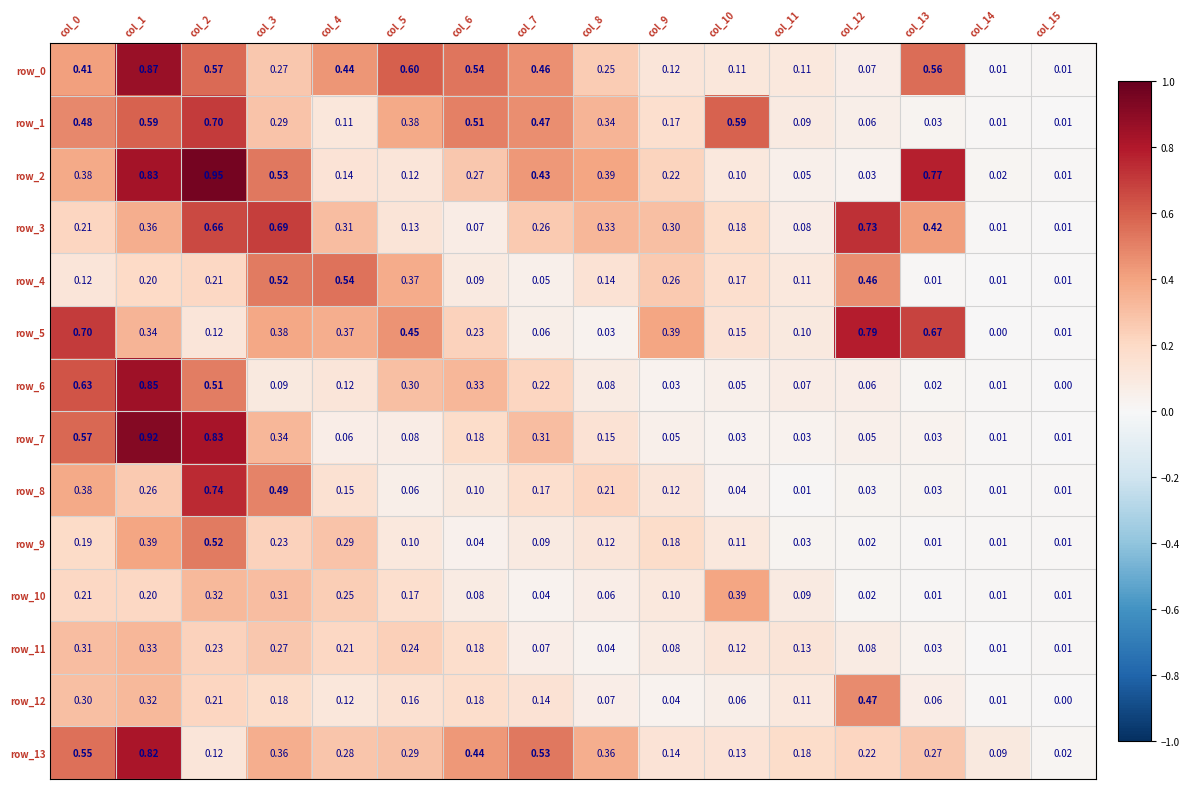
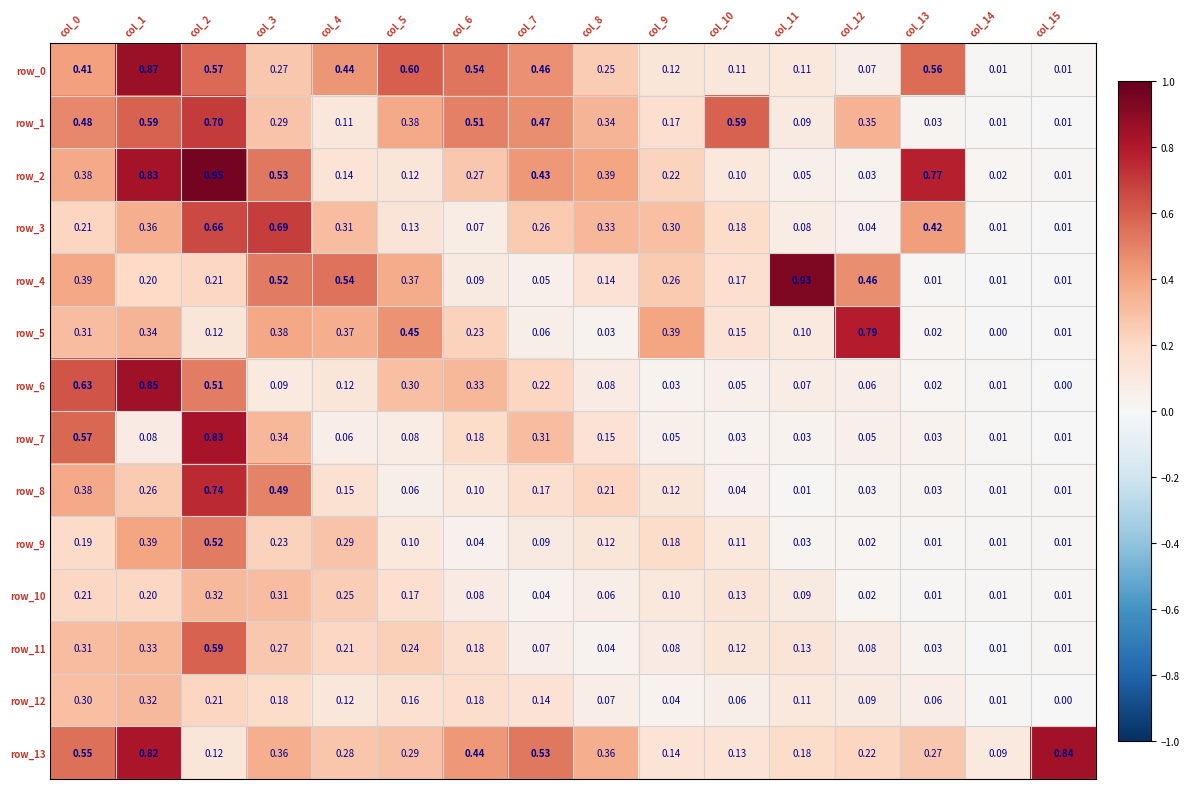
row_1, col_12: 0.06 -> 0.35
row_3, col_12: 0.73 -> 0.04
row_4, col_0: 0.12 -> 0.39
row_4, col_11: 0.11 -> 0.93
row_5, col_0: 0.70 -> 0.31
row_5, col_13: 0.67 -> 0.02
row_7, col_1: 0.92 -> 0.08
row_10, col_10: 0.39 -> 0.13
row_11, col_2: 0.23 -> 0.59
row_12, col_12: 0.47 -> 0.09
row_13, col_15: 0.02 -> 0.84
